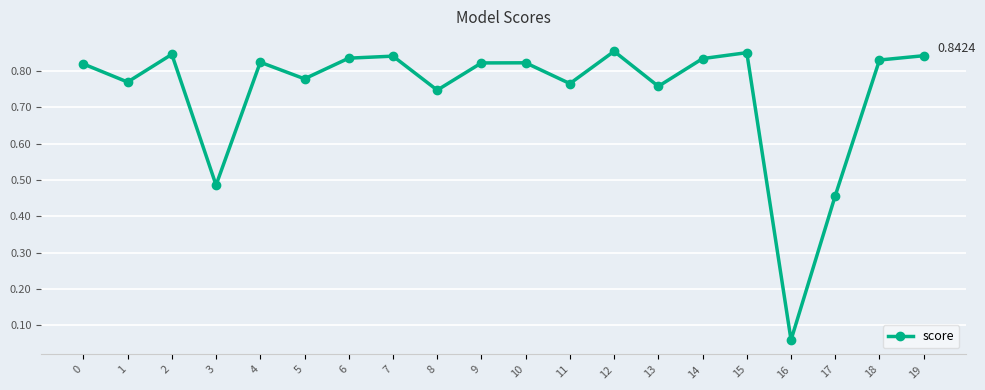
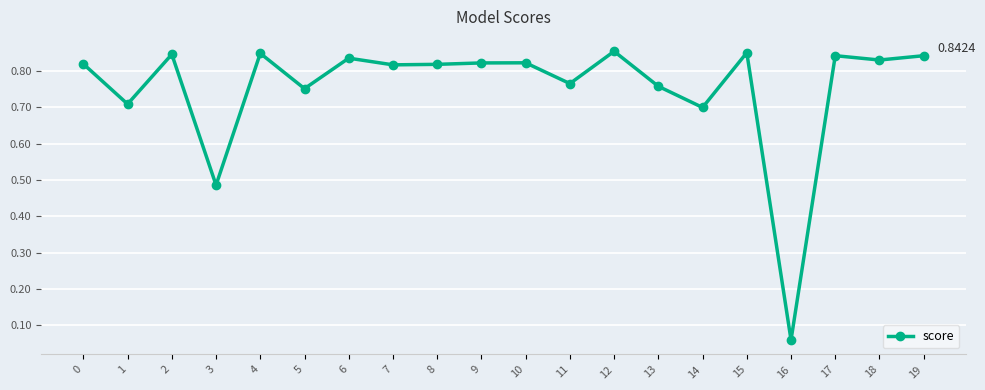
1: 0.77 -> 0.71
4: 0.82 -> 0.85
5: 0.78 -> 0.75
7: 0.84 -> 0.82
8: 0.75 -> 0.82
14: 0.83 -> 0.70
17: 0.46 -> 0.84
